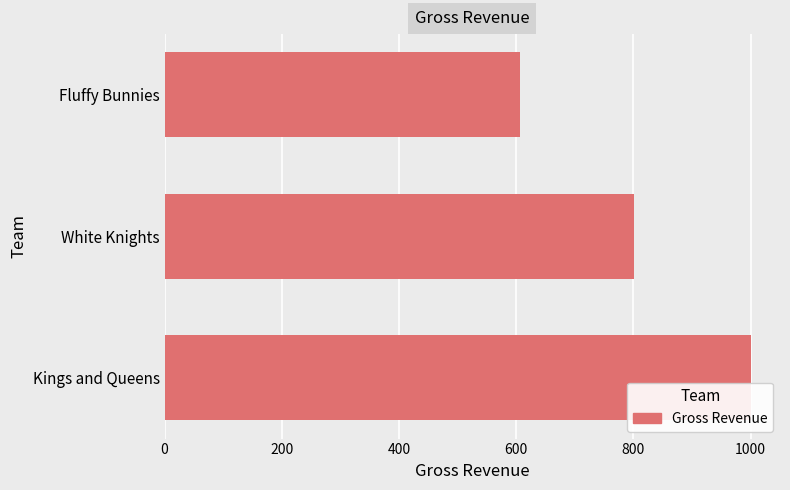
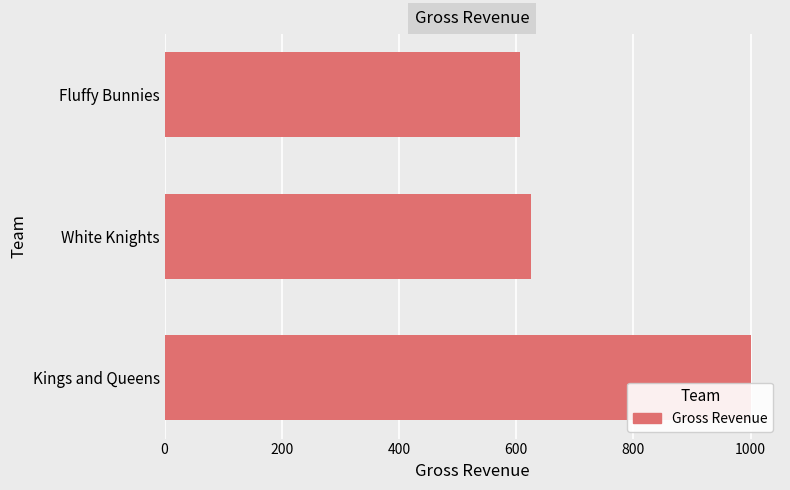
White Knights: 800 -> 630
